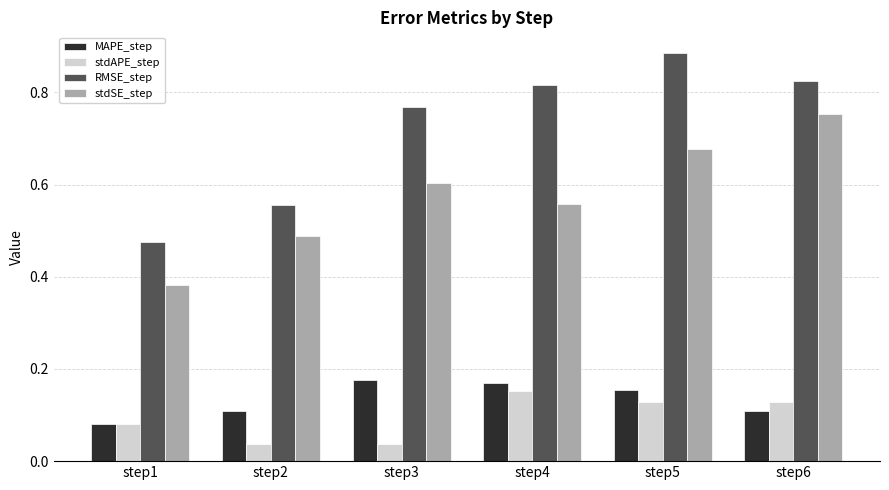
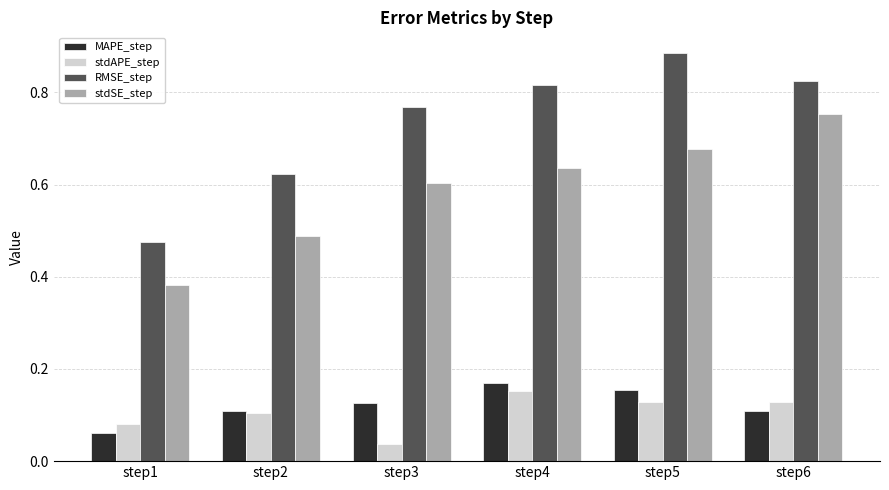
MAPE_step, step1: 0.08 -> 0.06
stdAPE_step, step2: 0.04 -> 0.10
RMSE_step, step2: 0.55 -> 0.62
MAPE_step, step3: 0.18 -> 0.13
stdSE_step, step4: 0.56 -> 0.64
